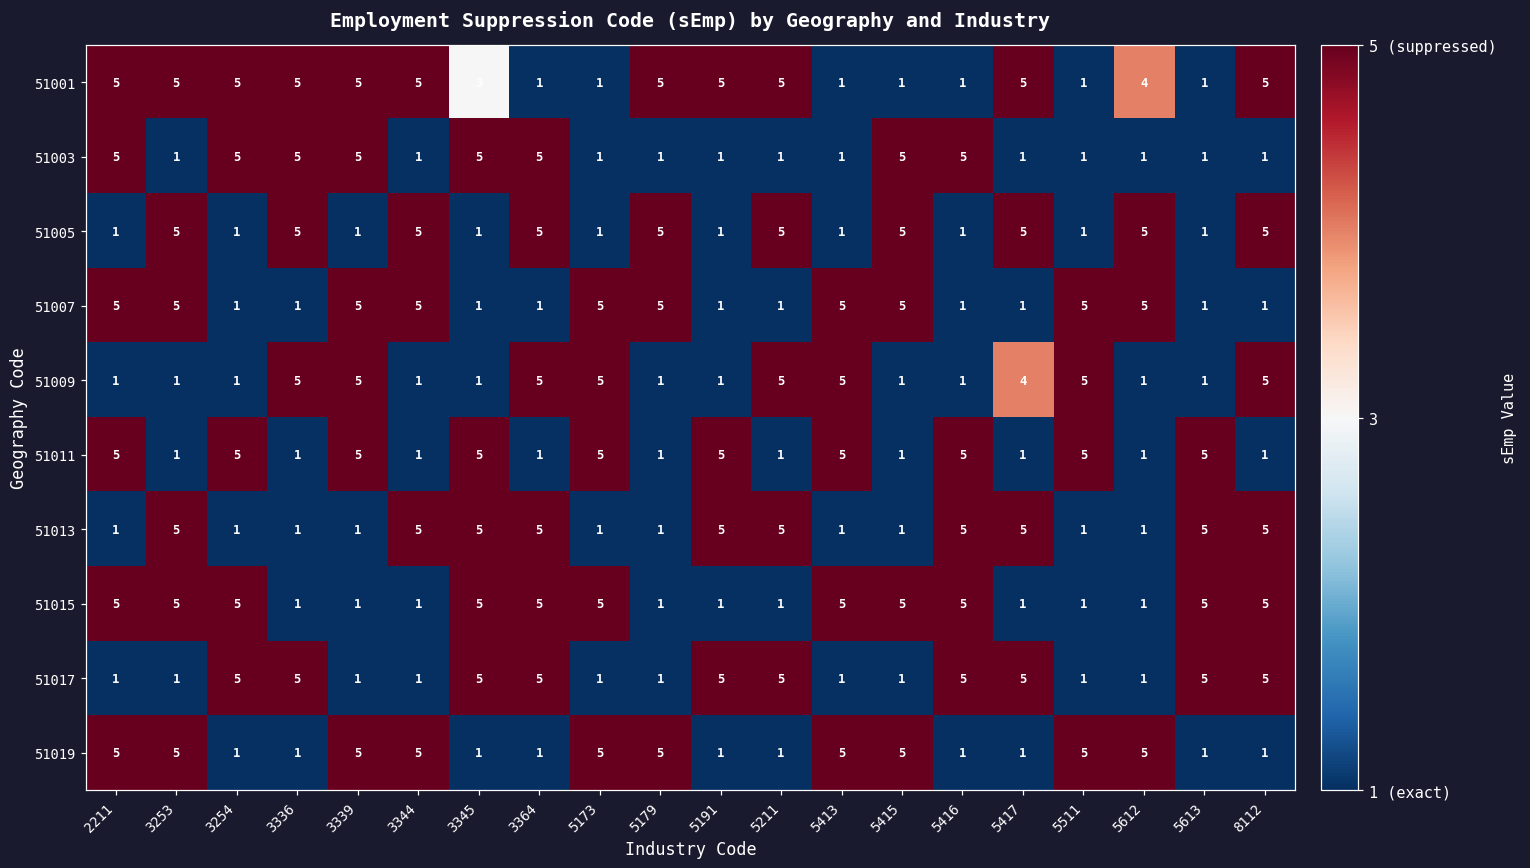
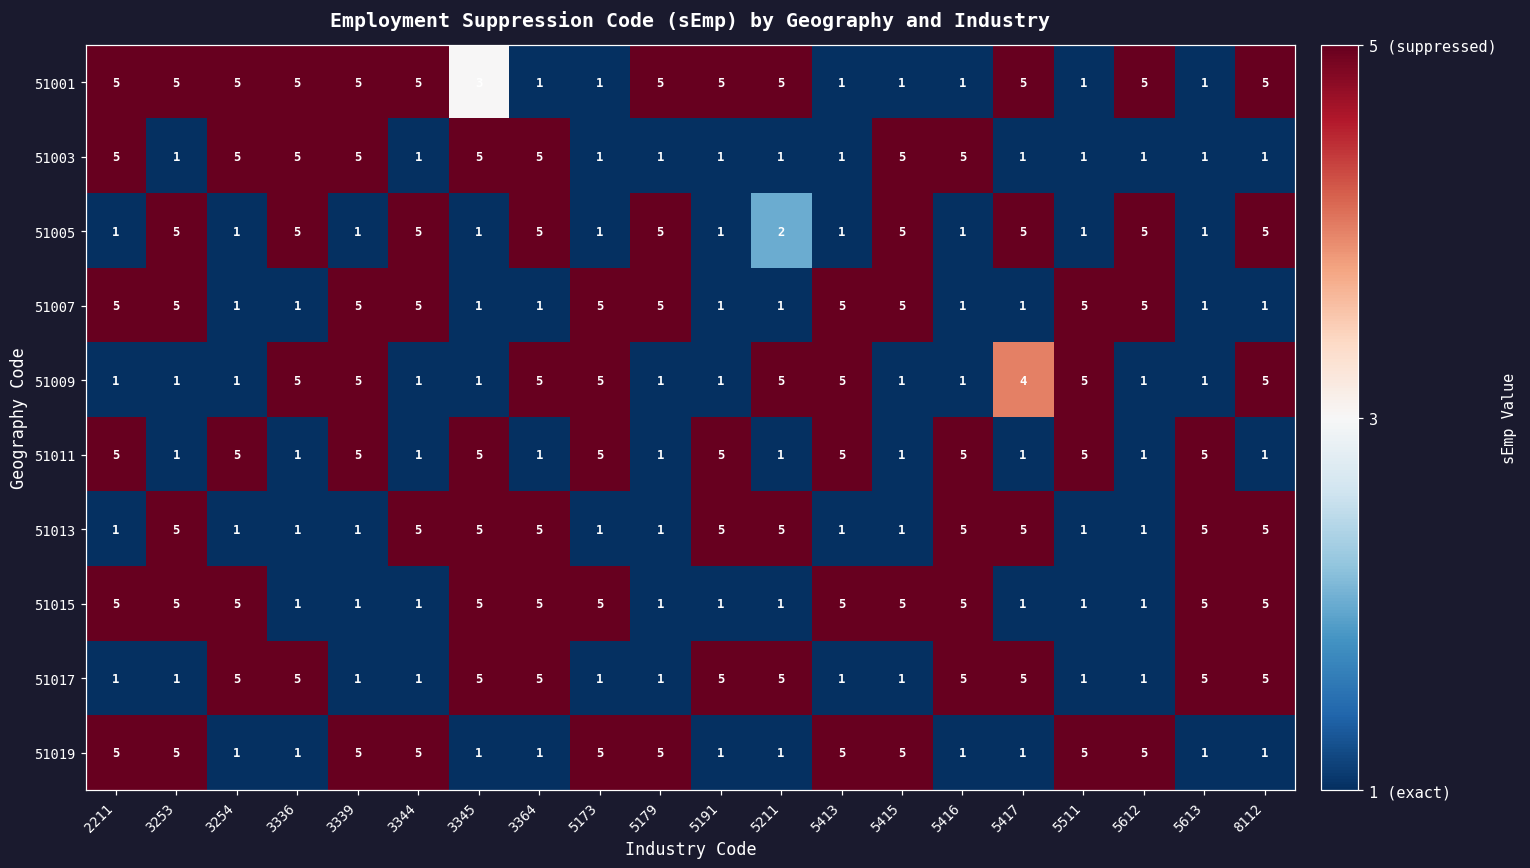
51001, 5612: 4 -> 5
51005, 5211: 5 -> 2
